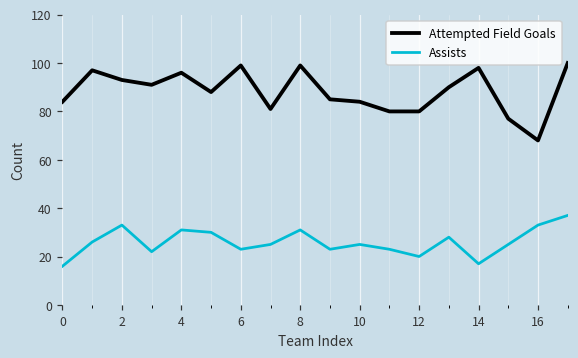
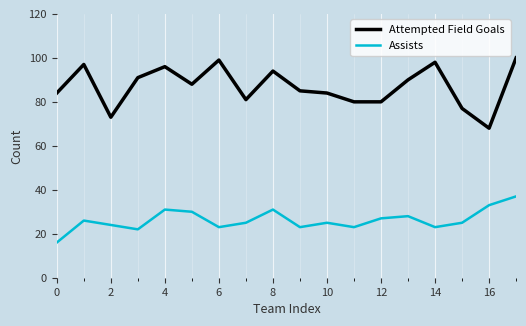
Attempted Field Goals, 2: 93 -> 73
Assists, 2: 33 -> 24
Attempted Field Goals, 8: 99 -> 94
Assists, 12: 20 -> 27
Assists, 14: 17 -> 23
